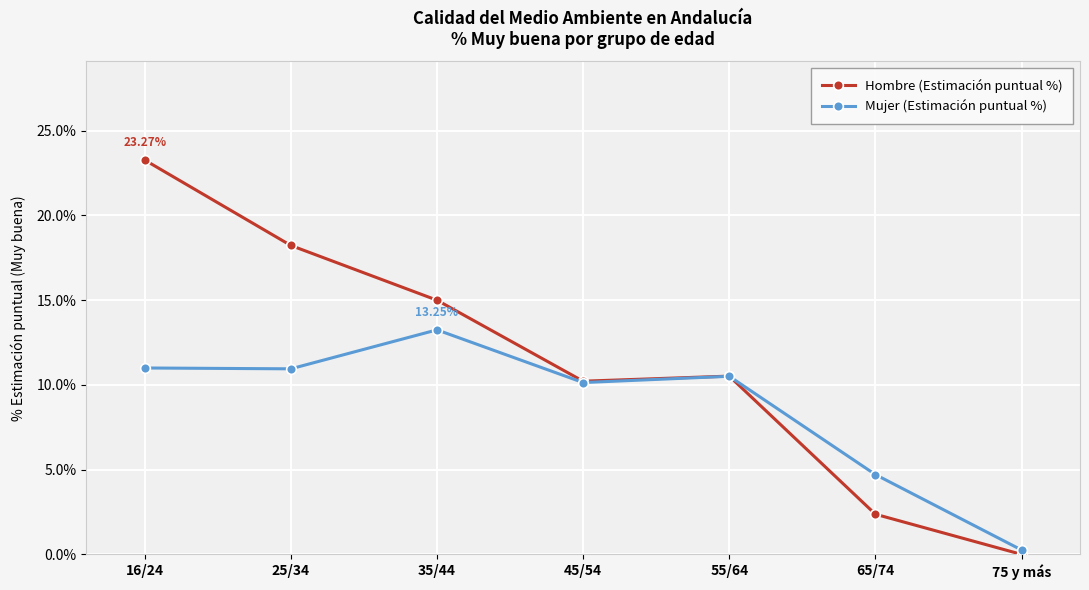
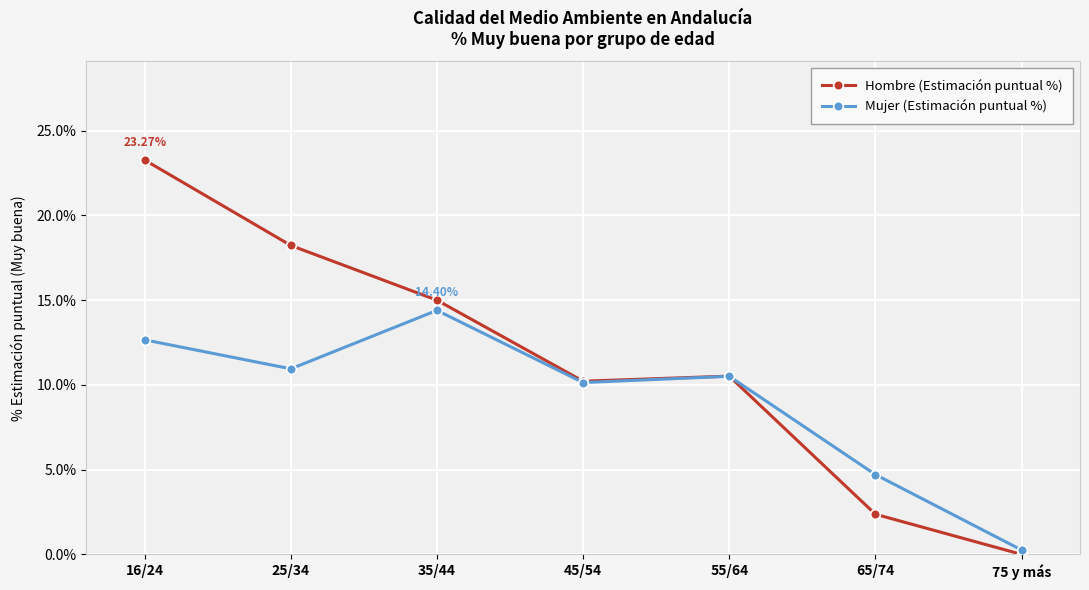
Mujer (Estimación puntual %), 16/24: 11.0% -> 12.7%
Mujer (Estimación puntual %), 35/44: 13.25% -> 14.40%
